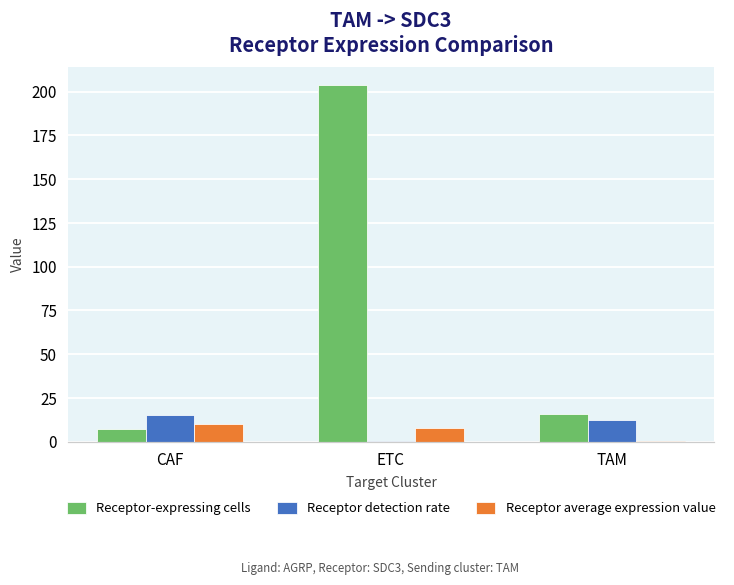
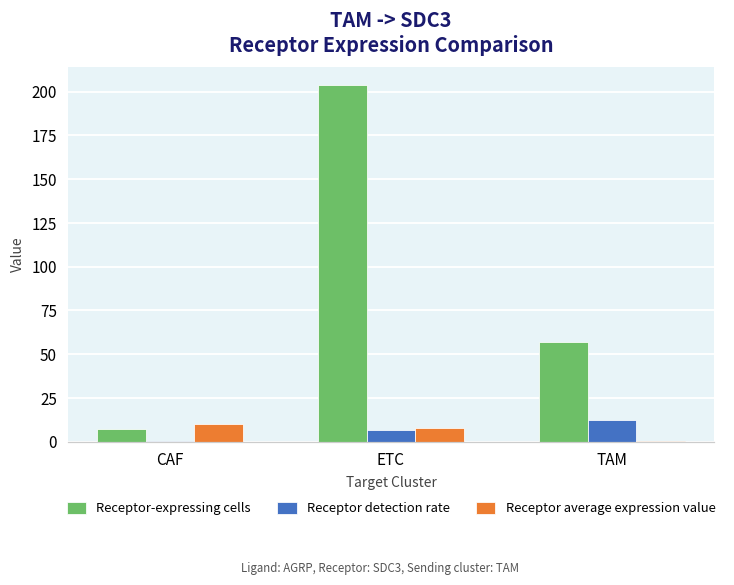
Receptor detection rate, CAF: 15 -> 0
Receptor detection rate, ETC: 0 -> 6
Receptor-expressing cells, TAM: 16 -> 57
